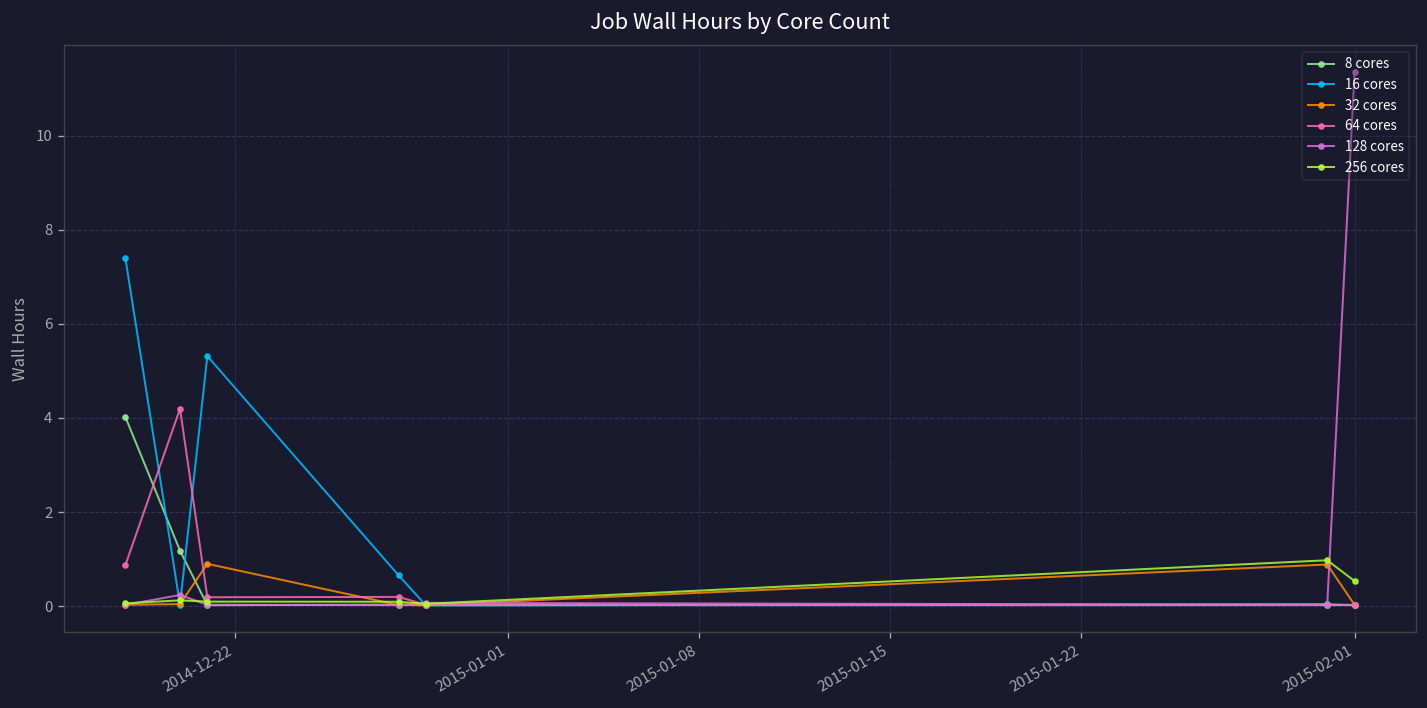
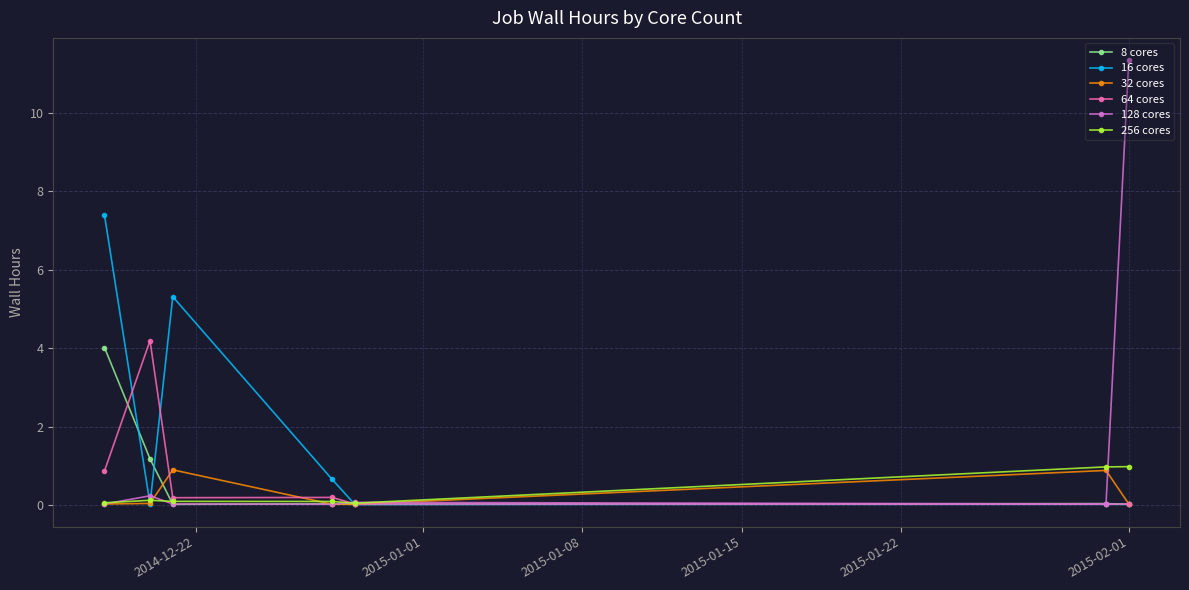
256 cores, 2015-02-01: 0.5 -> 1.0
